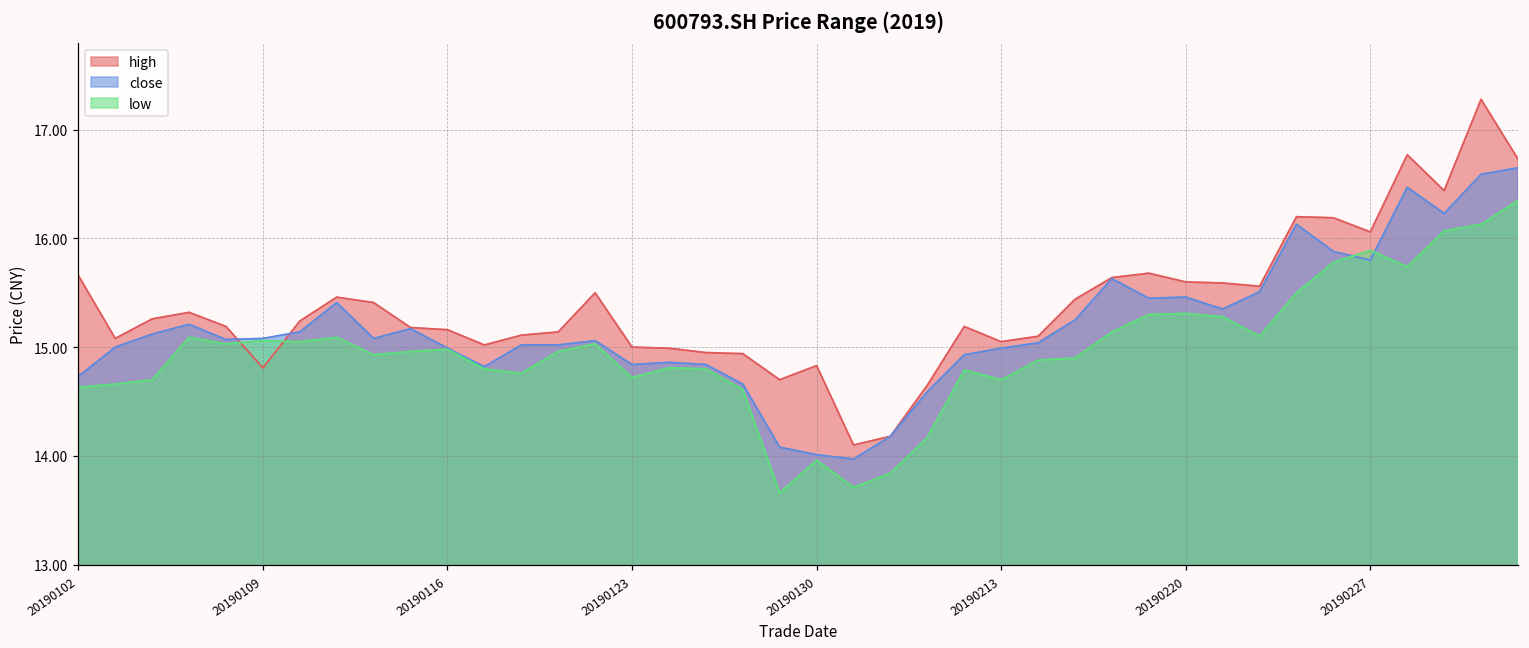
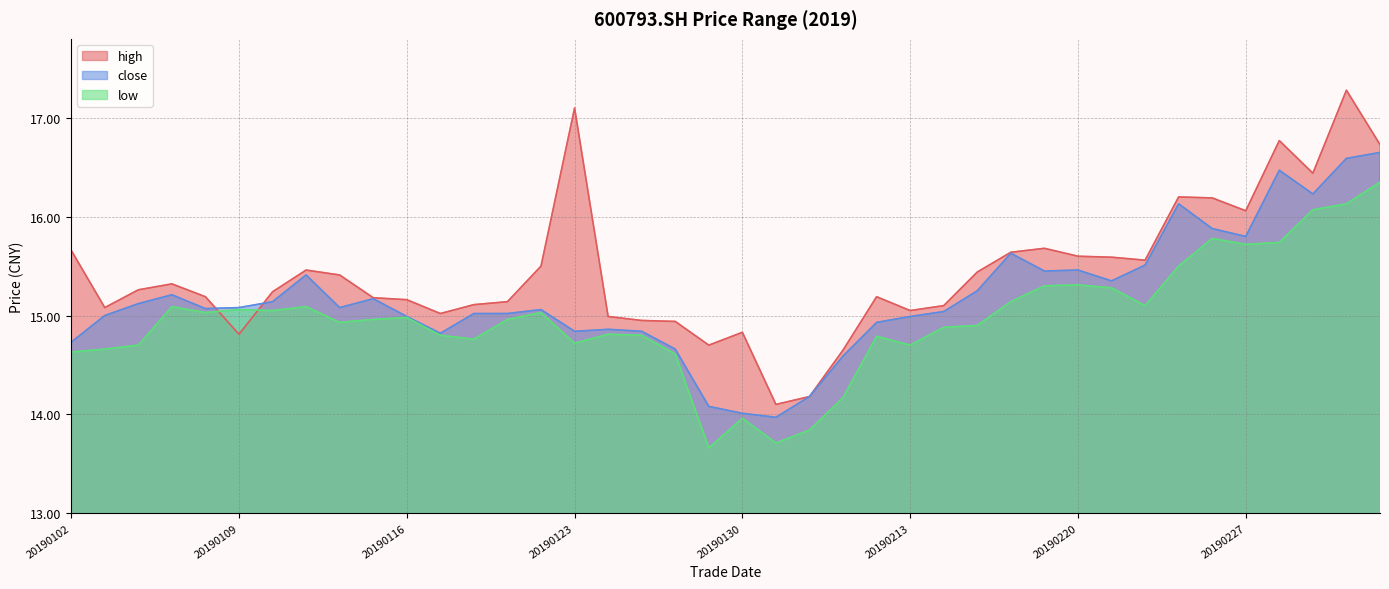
high, 20190123: 15.0 -> 17.1
low, 20190227: 15.9 -> 15.7
